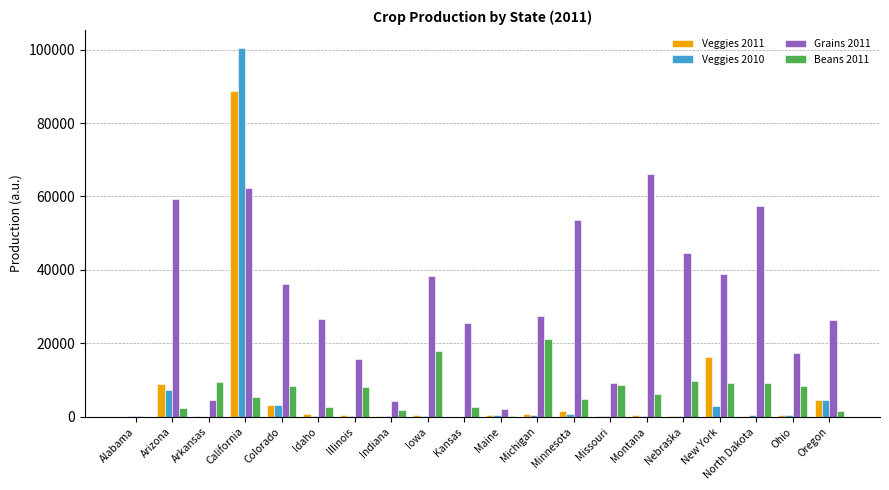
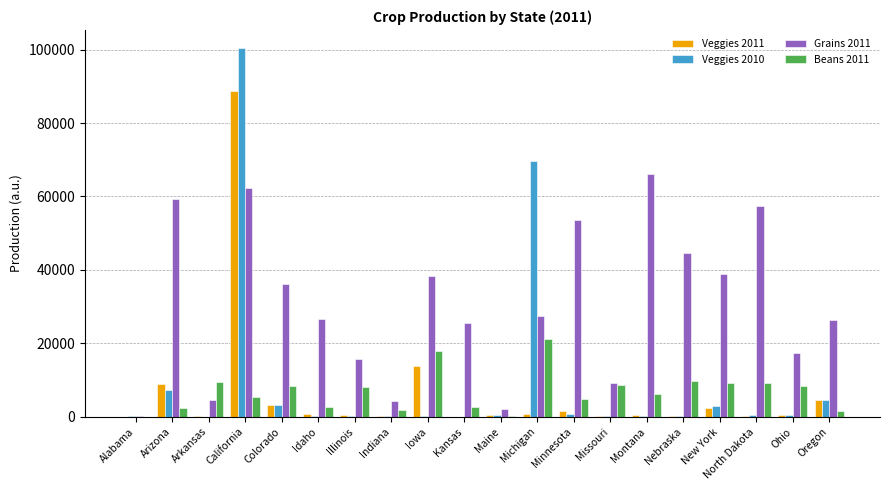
Veggies 2011, Iowa: 0 -> 14000
Veggies 2010, Michigan: 0 -> 70000
Veggies 2011, New York: 16000 -> 2000
